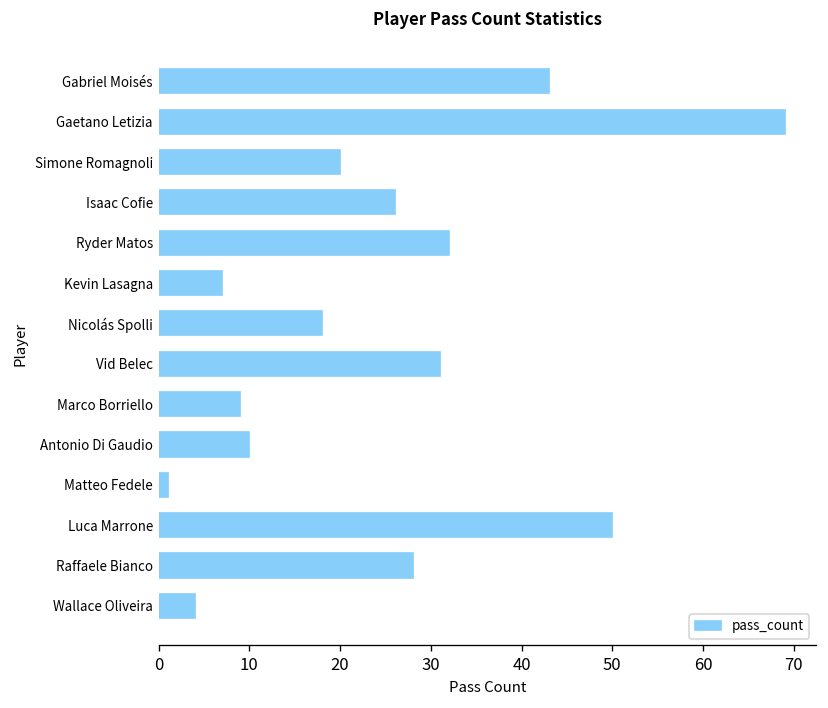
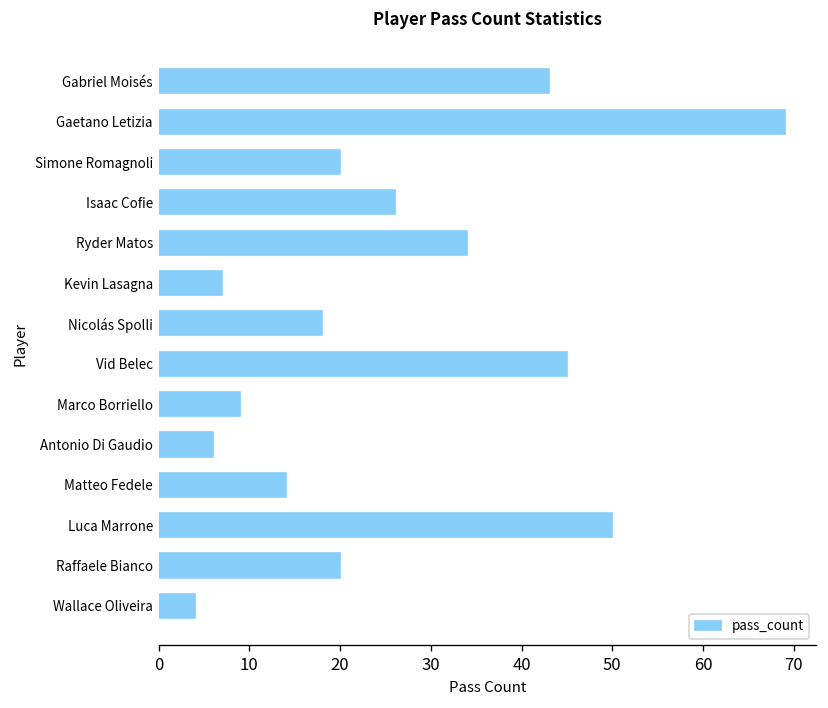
Ryder Matos: 32 -> 34
Vid Belec: 31 -> 45
Antonio Di Gaudio: 10 -> 6
Matteo Fedele: 1 -> 14
Raffaele Bianco: 28 -> 20
